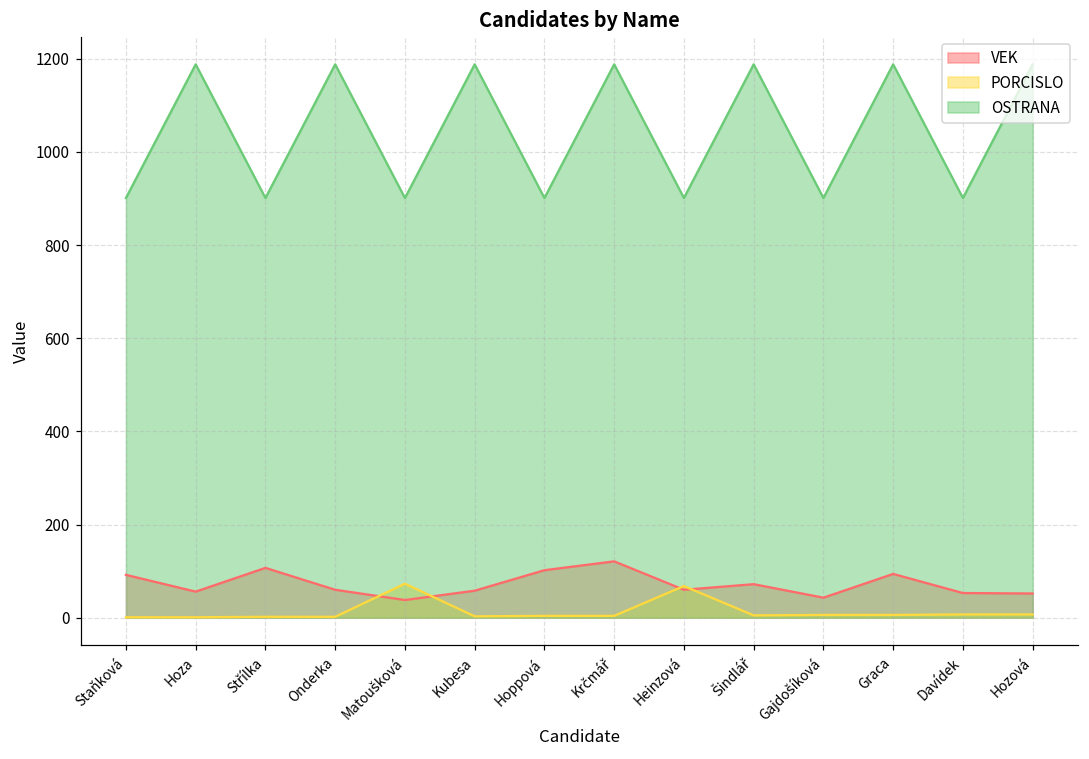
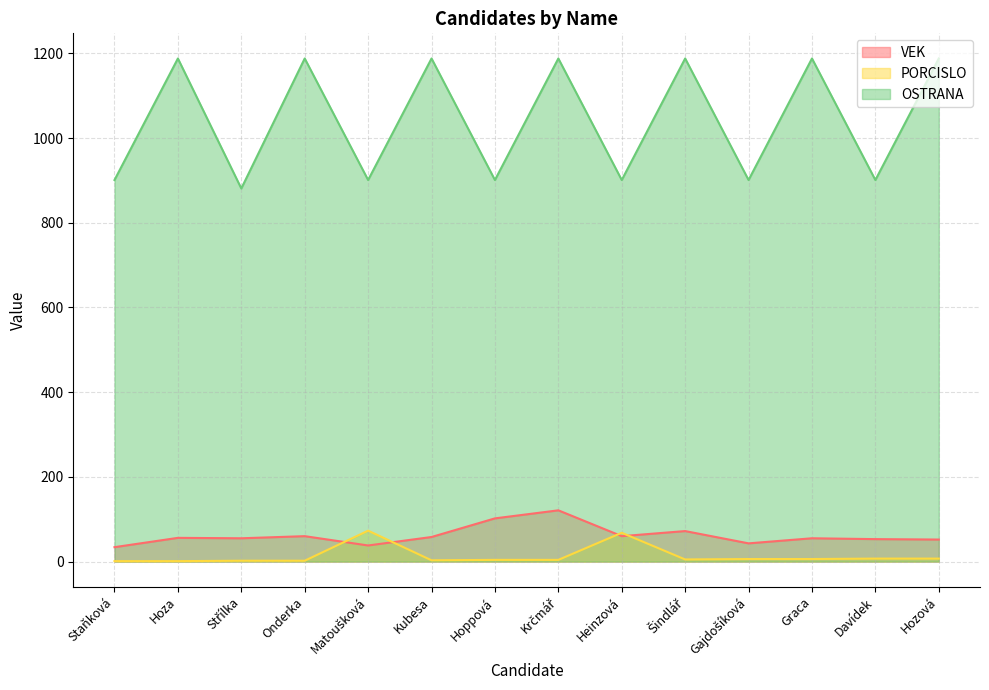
VEK, Staňková: 90 -> 30
VEK, Střílka: 110 -> 60
OSTRANA, Střílka: 900 -> 880
VEK, Graca: 90 -> 60
